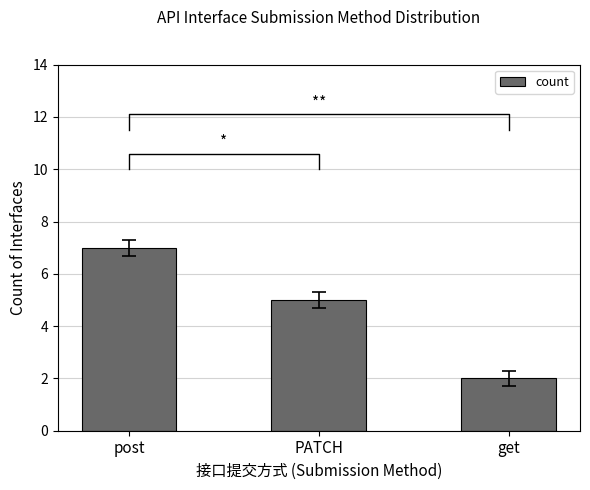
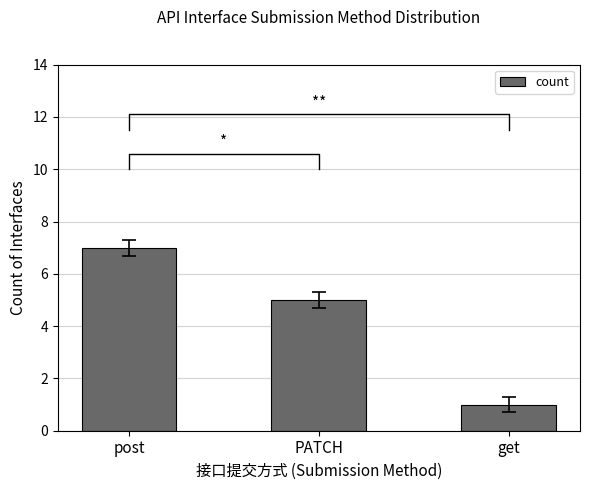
count, get: 2 -> 1
